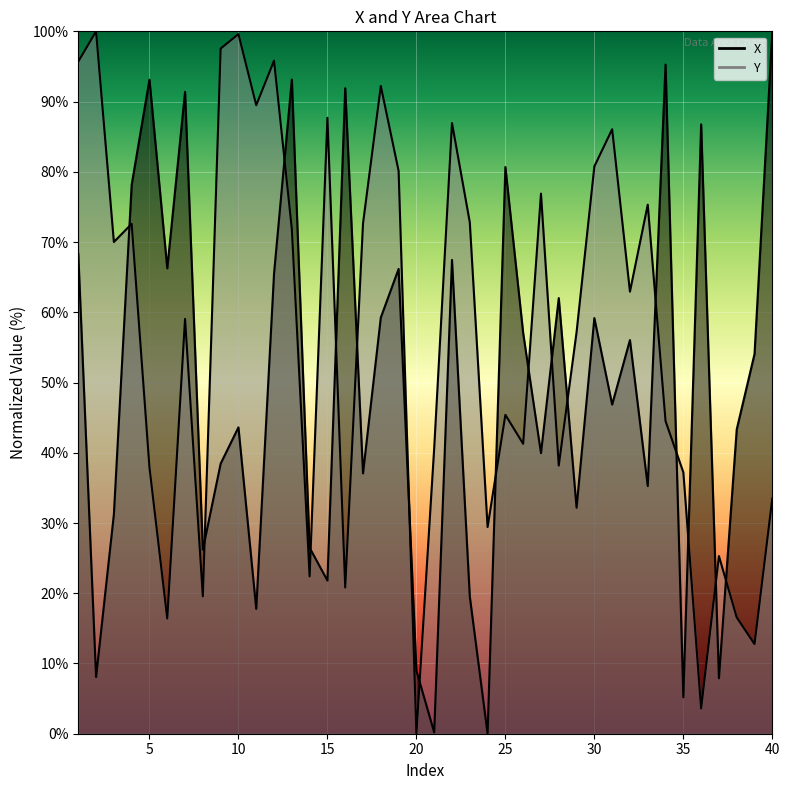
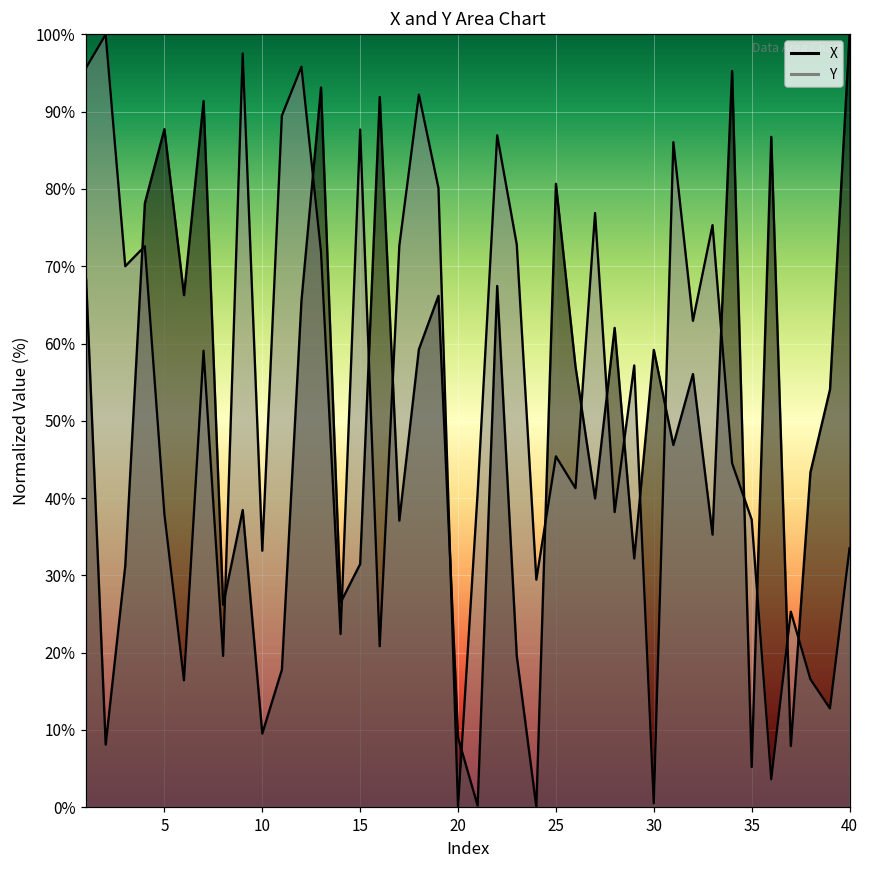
X, 5: 93% -> 88%
X, 10: 44% -> 10%
Y, 10: 100% -> 33%
X, 15: 22% -> 31%
Y, 30: 81% -> 0%
